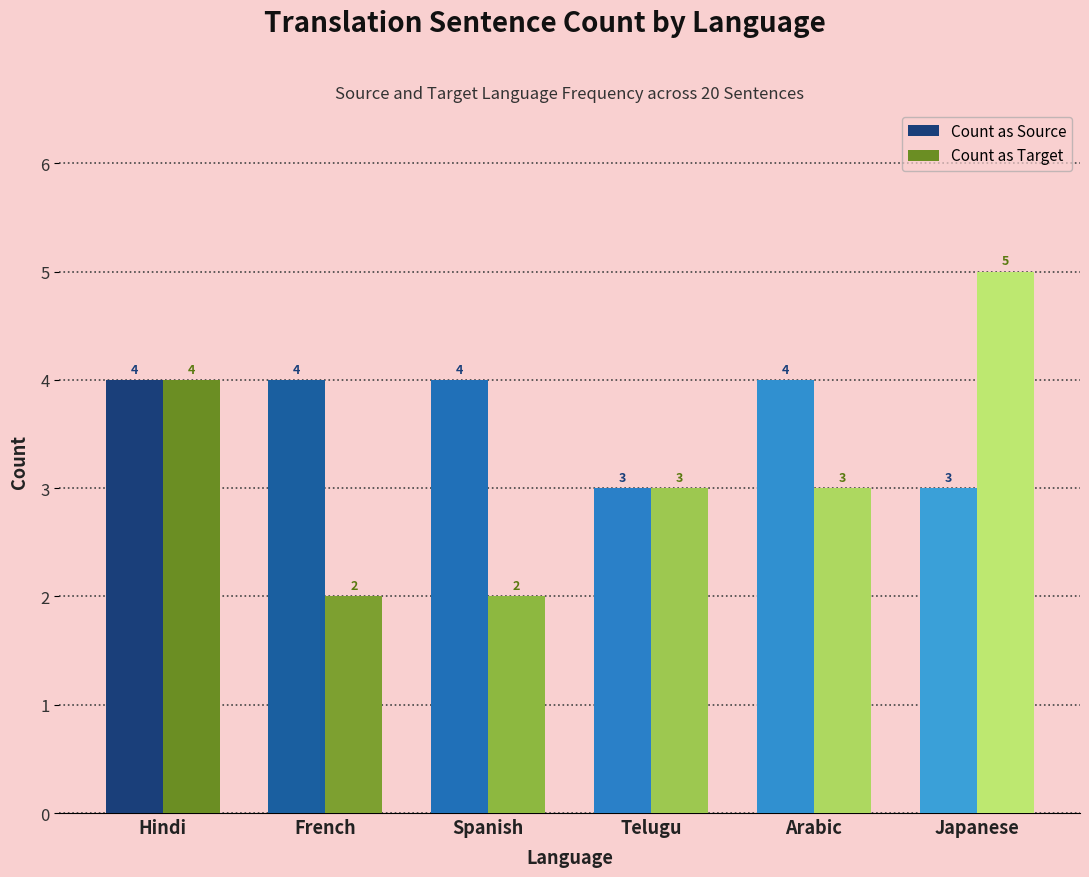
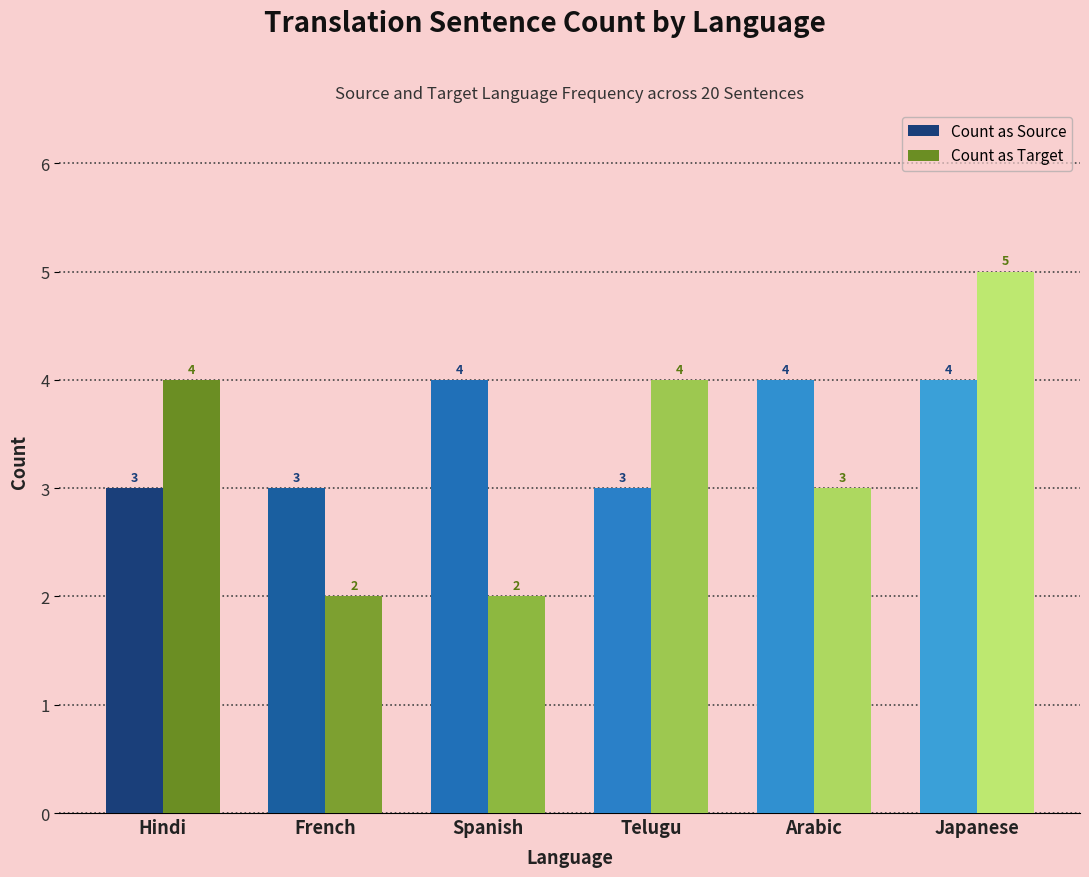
Count as Source, Hindi: 4 -> 3
Count as Source, French: 4 -> 3
Count as Target, Telugu: 3 -> 4
Count as Source, Japanese: 3 -> 4
